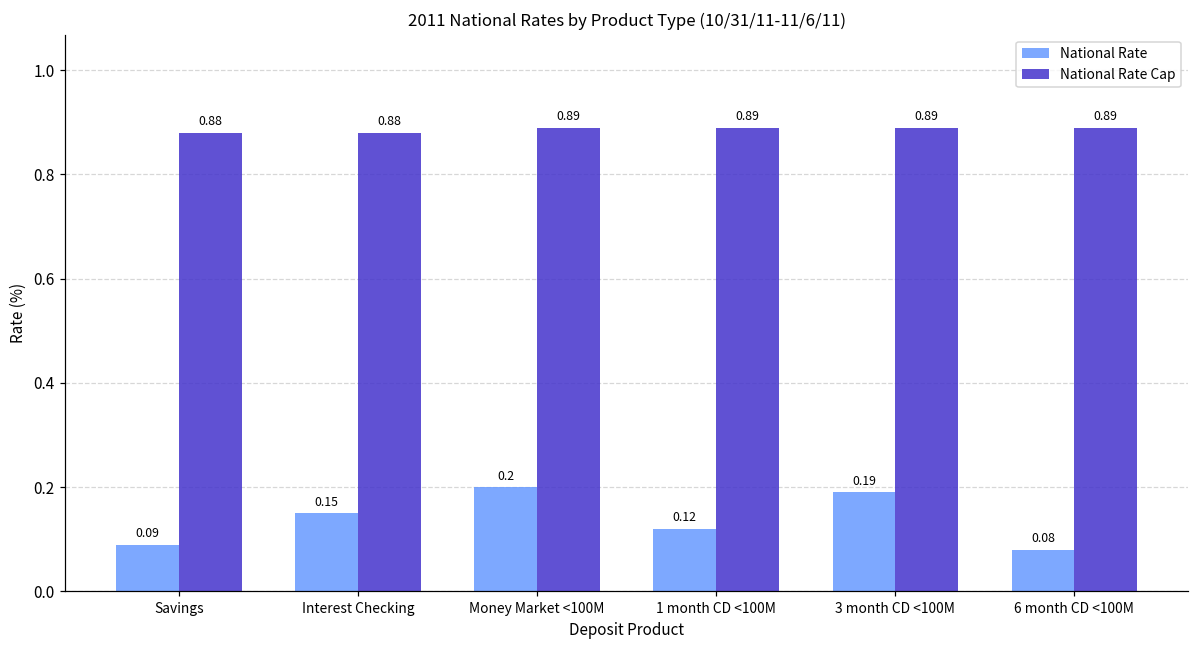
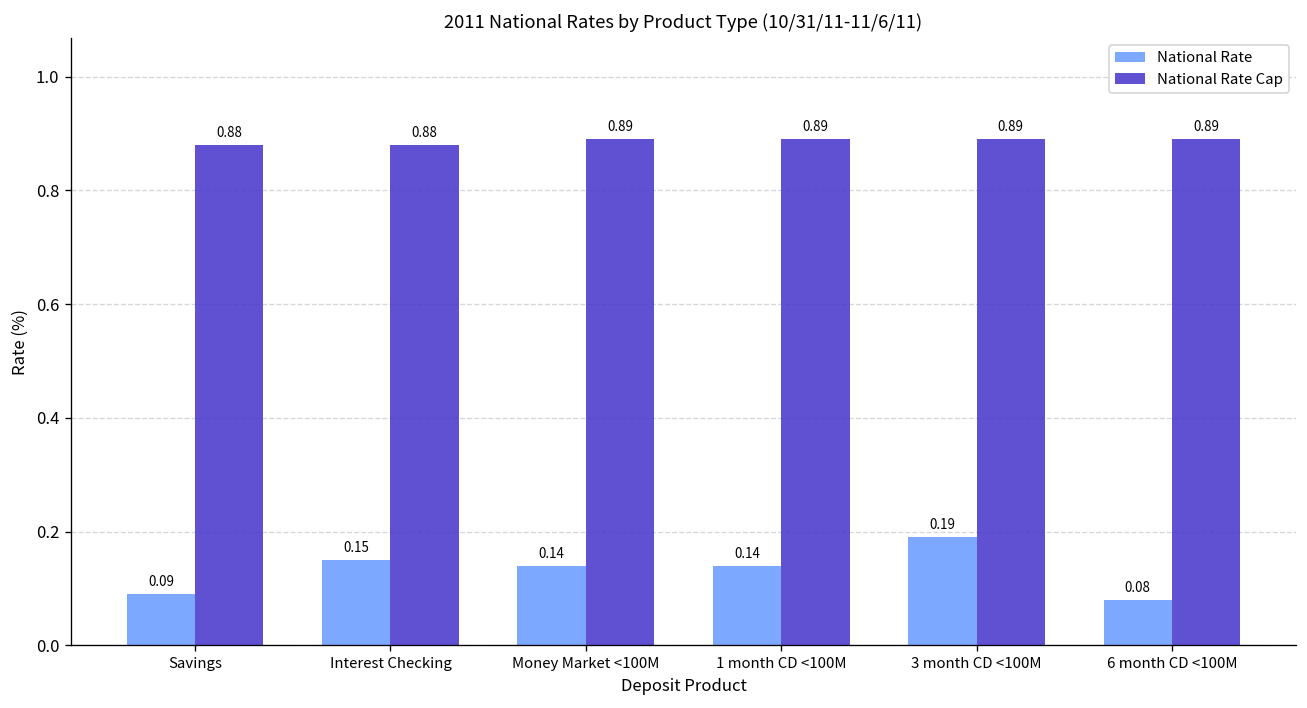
National Rate, Money Market <100M: 0.2 -> 0.14
National Rate, 1 month CD <100M: 0.12 -> 0.14
